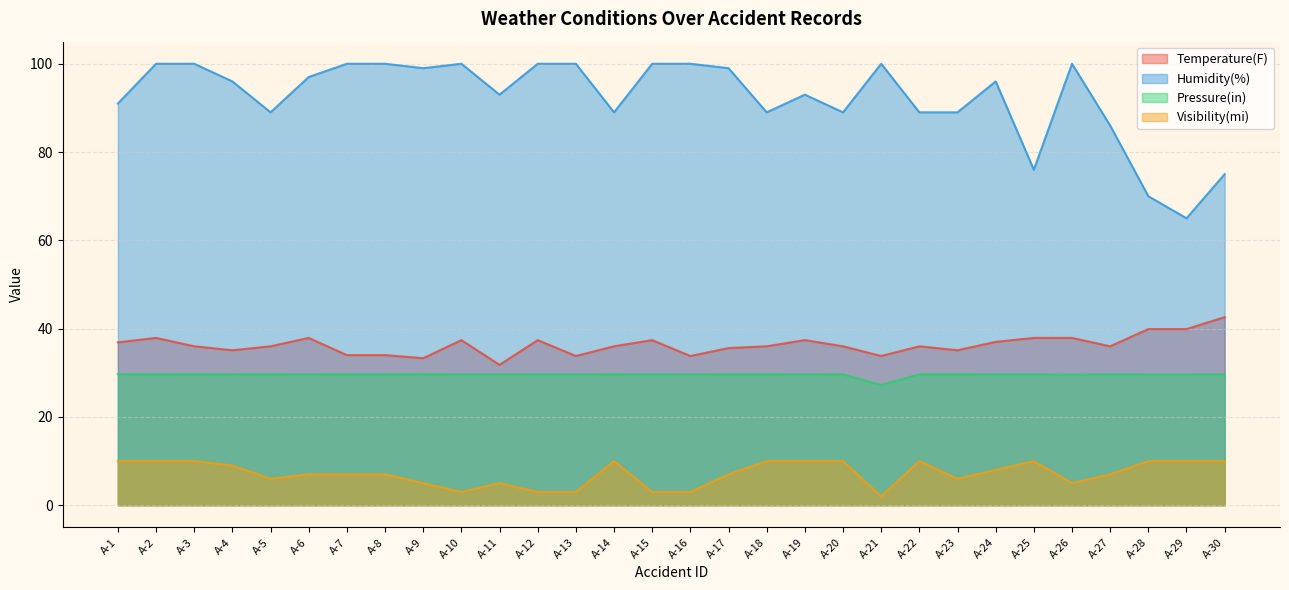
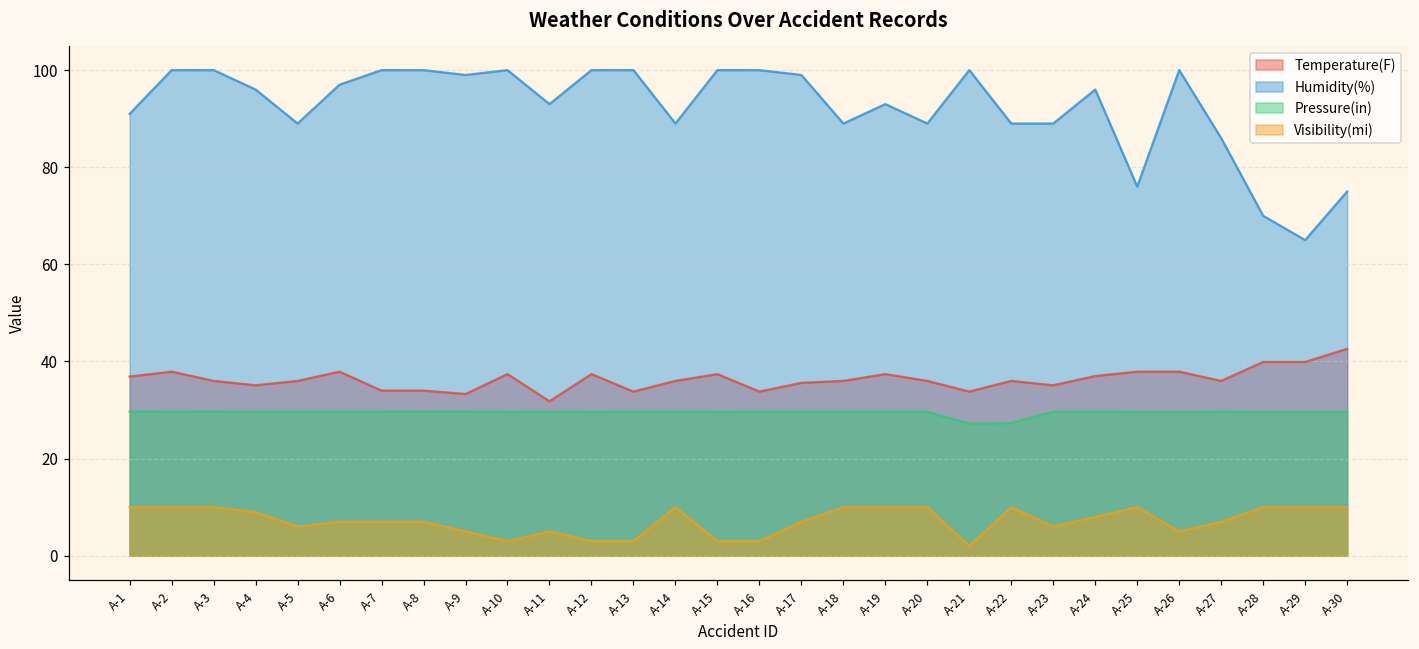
Pressure(in), A-22: 30 -> 27
